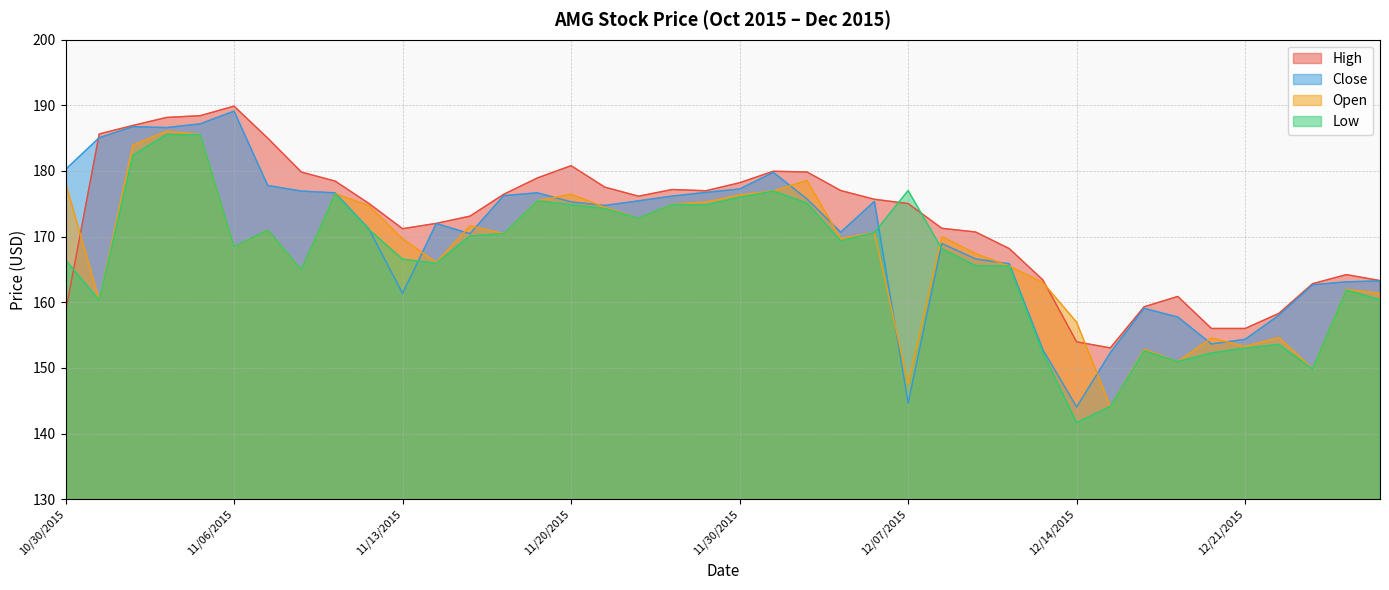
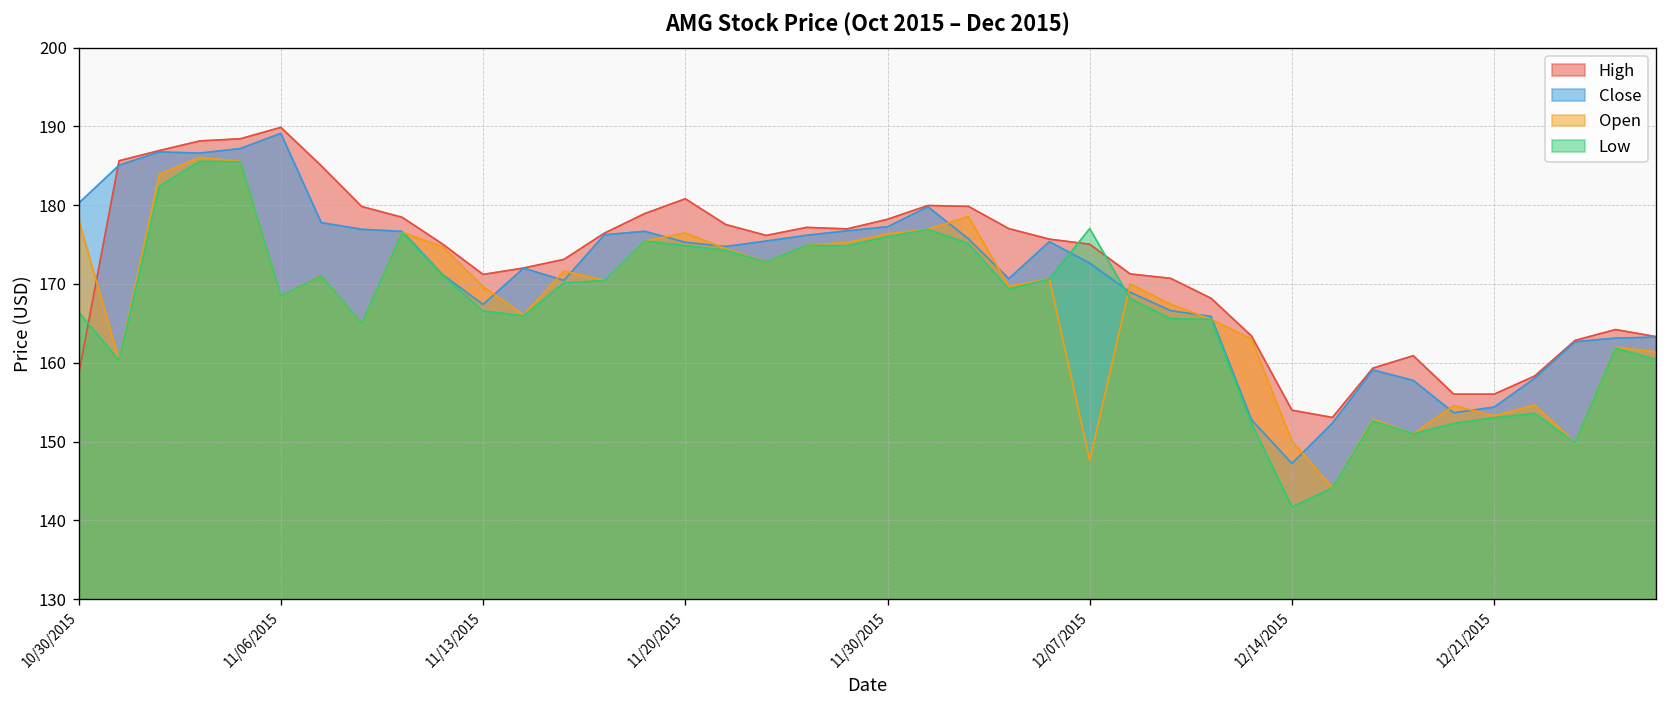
Close, 11/13/2015: 161 -> 167
Close, 12/07/2015: 145 -> 173
Close, 12/14/2015: 144 -> 147
Open, 12/14/2015: 157 -> 150
